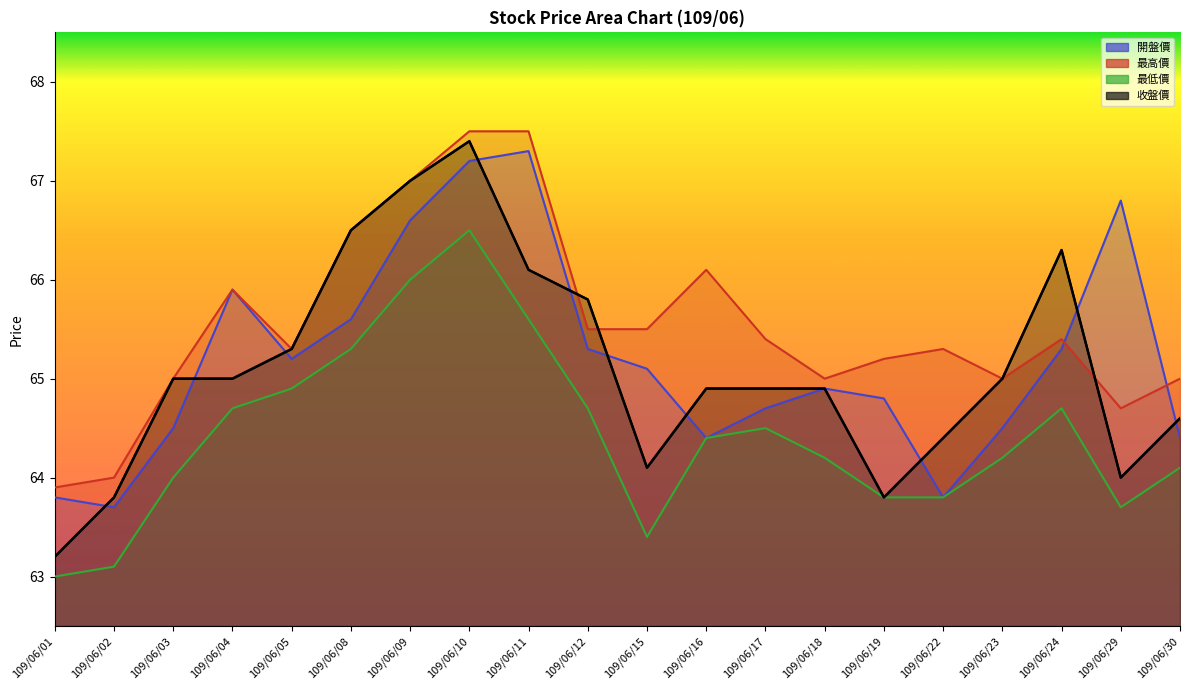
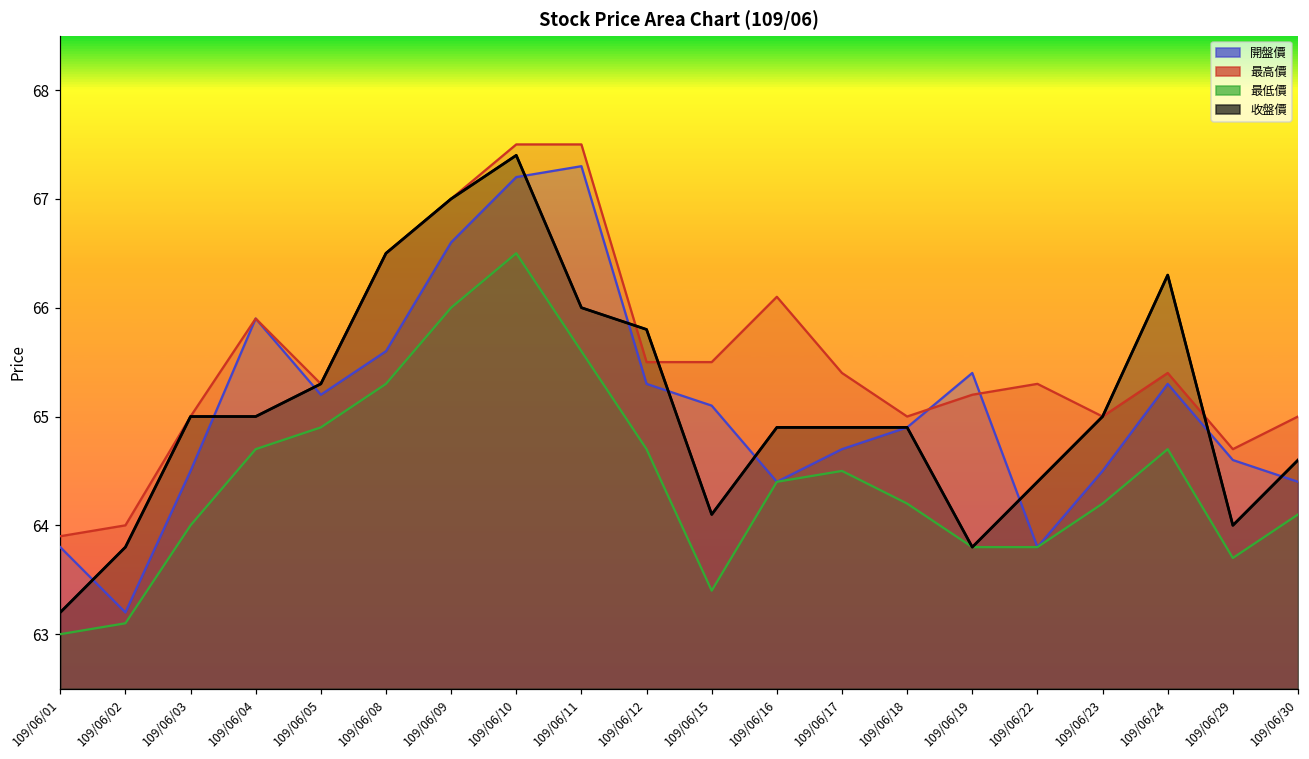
開盤價, 109/06/02: 63.7 -> 63.2
收盤價, 109/06/11: 66.1 -> 66.0
開盤價, 109/06/19: 64.8 -> 65.4
開盤價, 109/06/29: 66.8 -> 64.6
